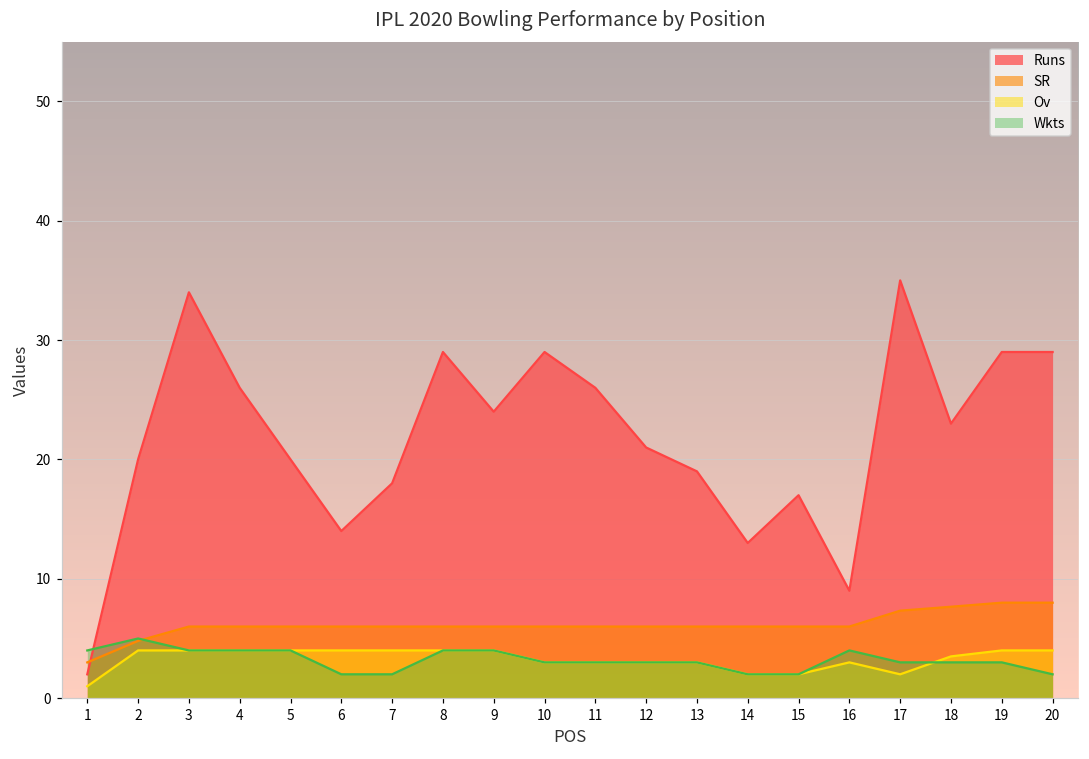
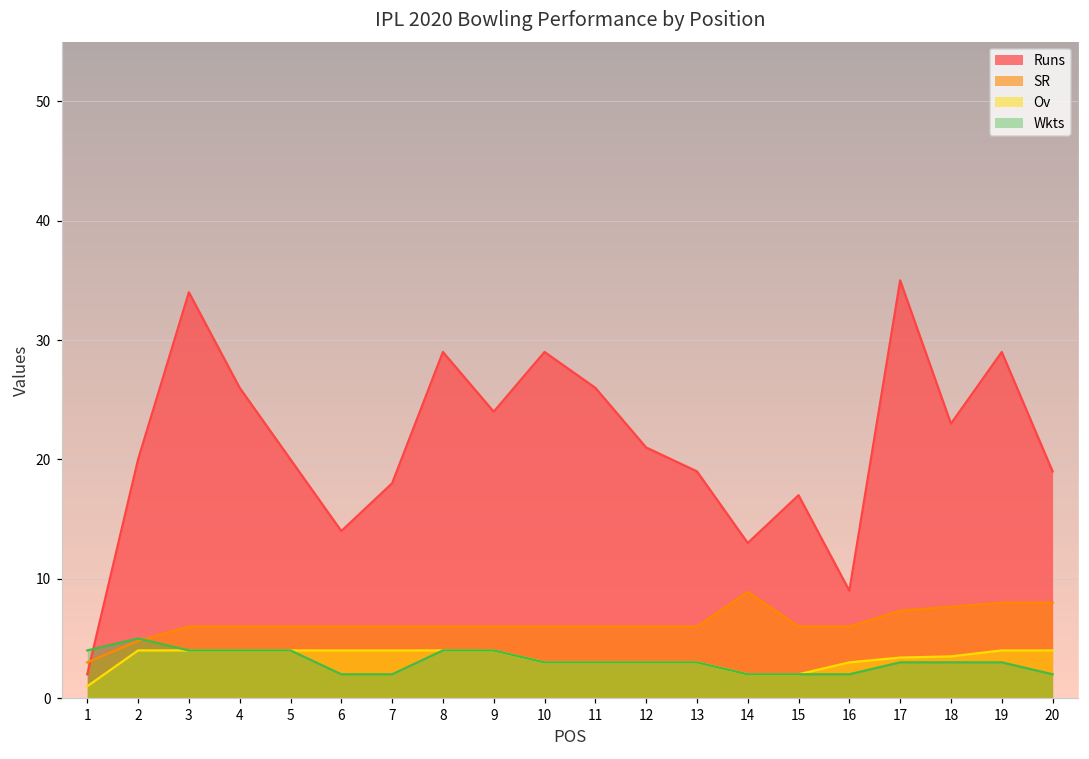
SR, 14: 6.0 -> 8.9
Wkts, 16: 4 -> 2
Ov, 17: 2.0 -> 3.4
Runs, 20: 29 -> 19
